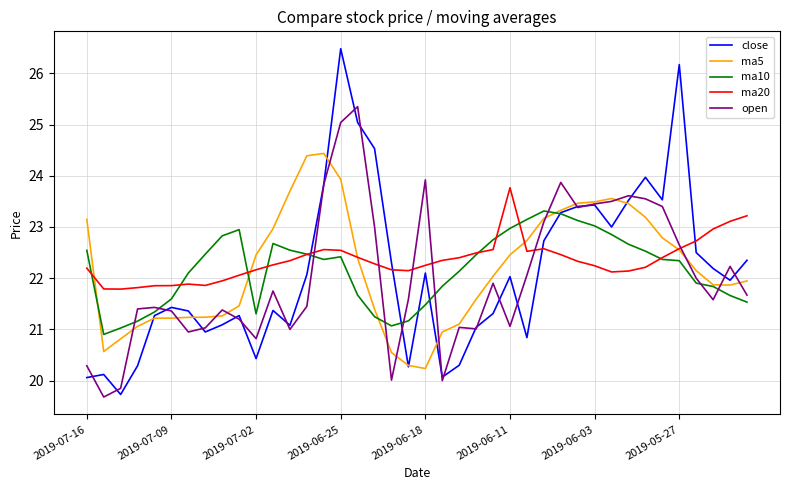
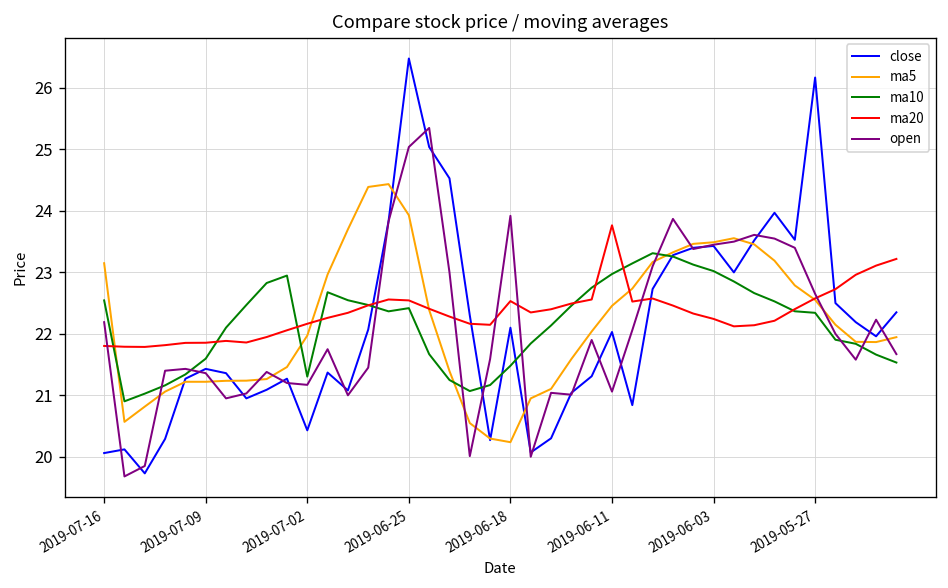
ma20, 2019-07-16: 22.2 -> 21.8
open, 2019-07-16: 20.3 -> 22.2
ma5, 2019-07-02: 22.5 -> 22.0
open, 2019-07-02: 20.8 -> 21.2
ma20, 2019-06-18: 22.3 -> 22.5
